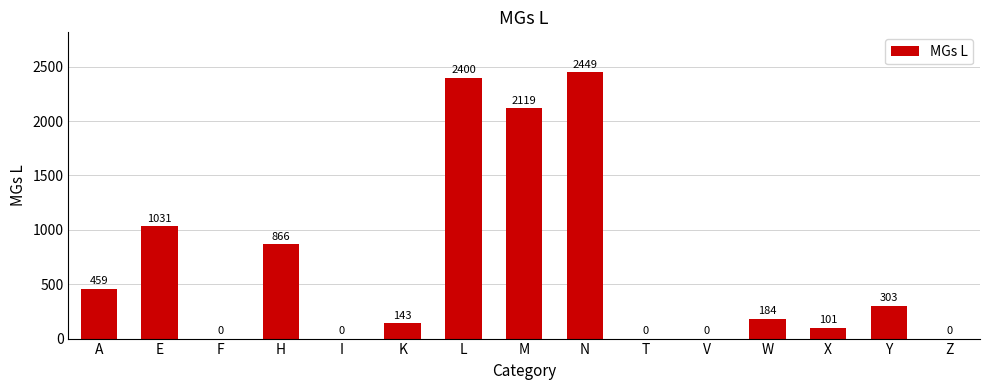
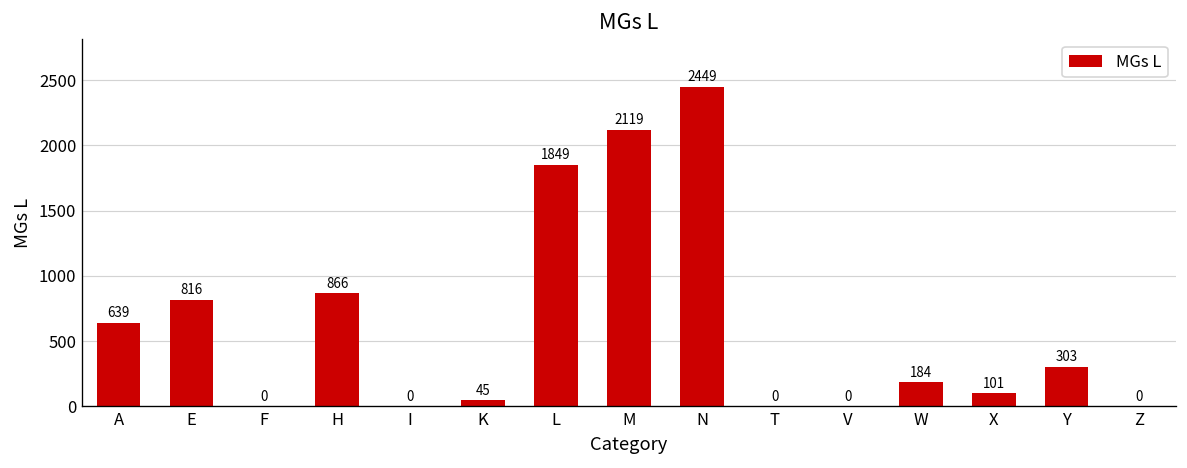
A: 459 -> 639
E: 1031 -> 816
K: 143 -> 45
L: 2400 -> 1849
